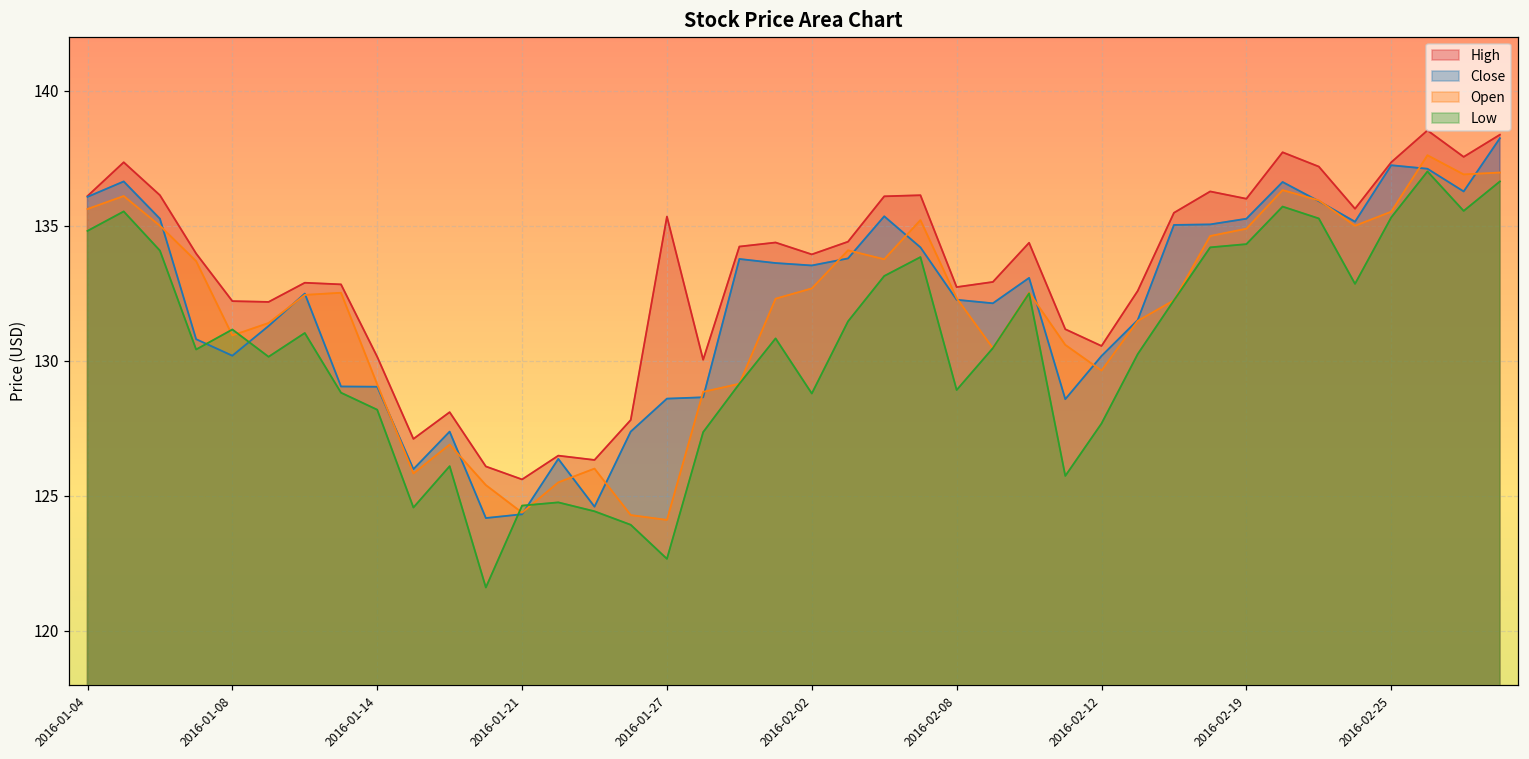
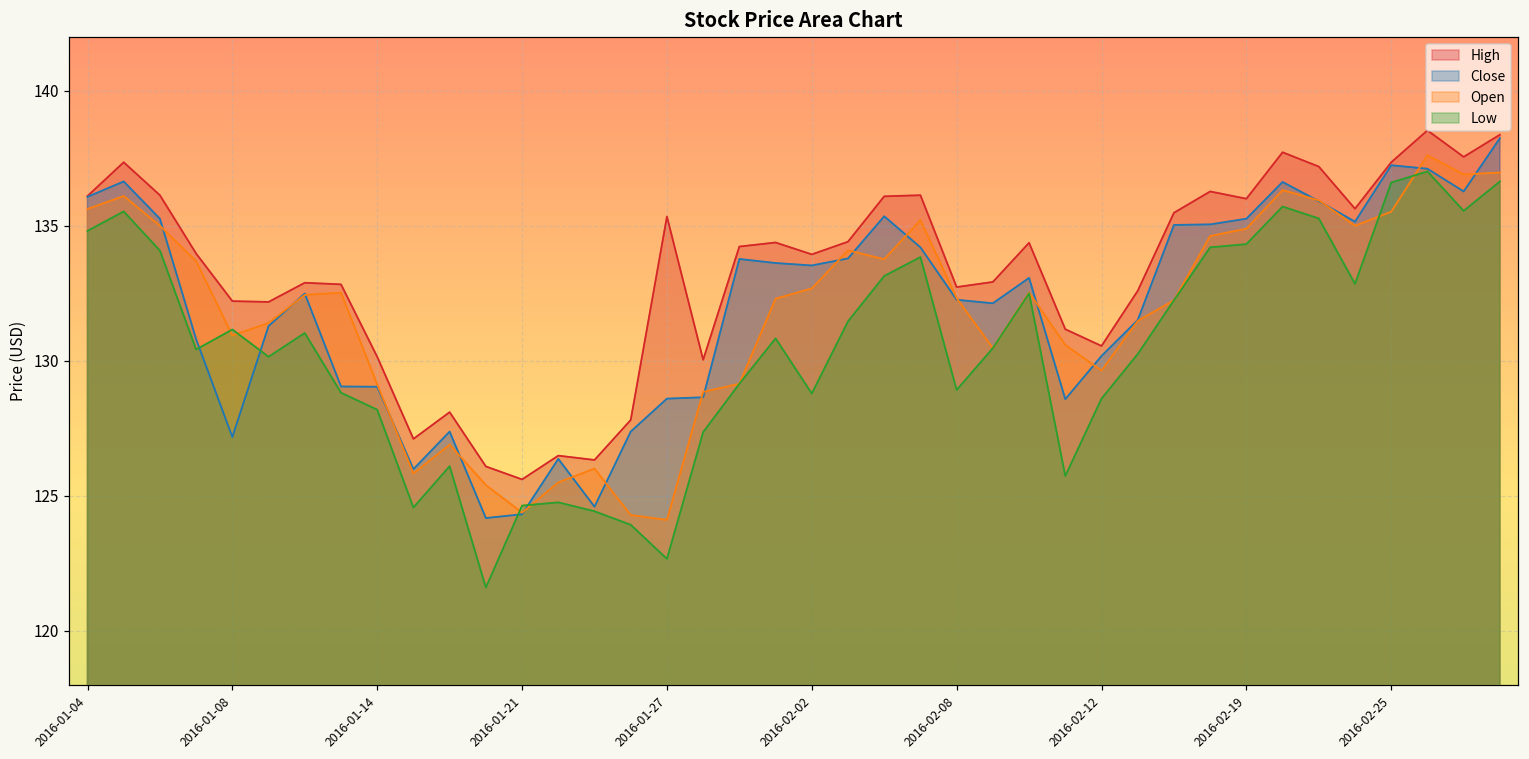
Close, 2016-01-08: 130.2 -> 127.2
Low, 2016-02-12: 127.7 -> 128.6
Low, 2016-02-25: 135.3 -> 136.6
